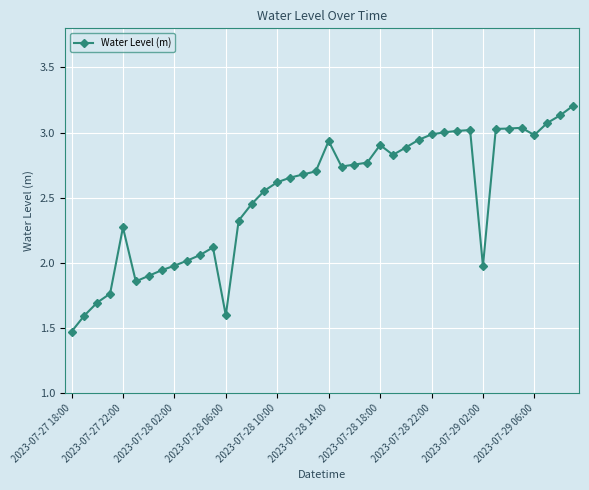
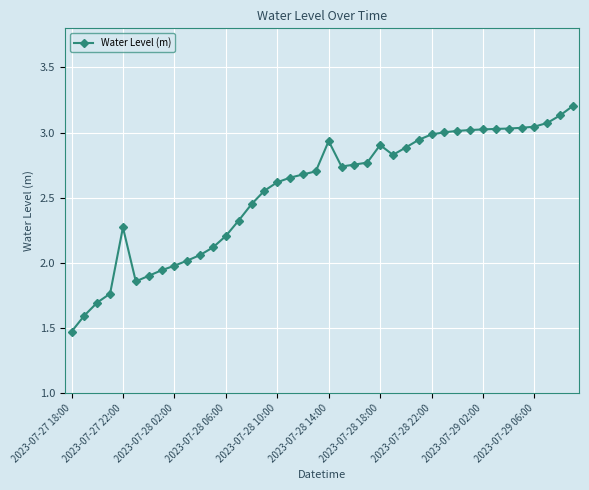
2023-07-28 06:00: 1.60 -> 2.21
2023-07-29 02:00: 1.98 -> 3.02
2023-07-29 06:00: 2.98 -> 3.05
